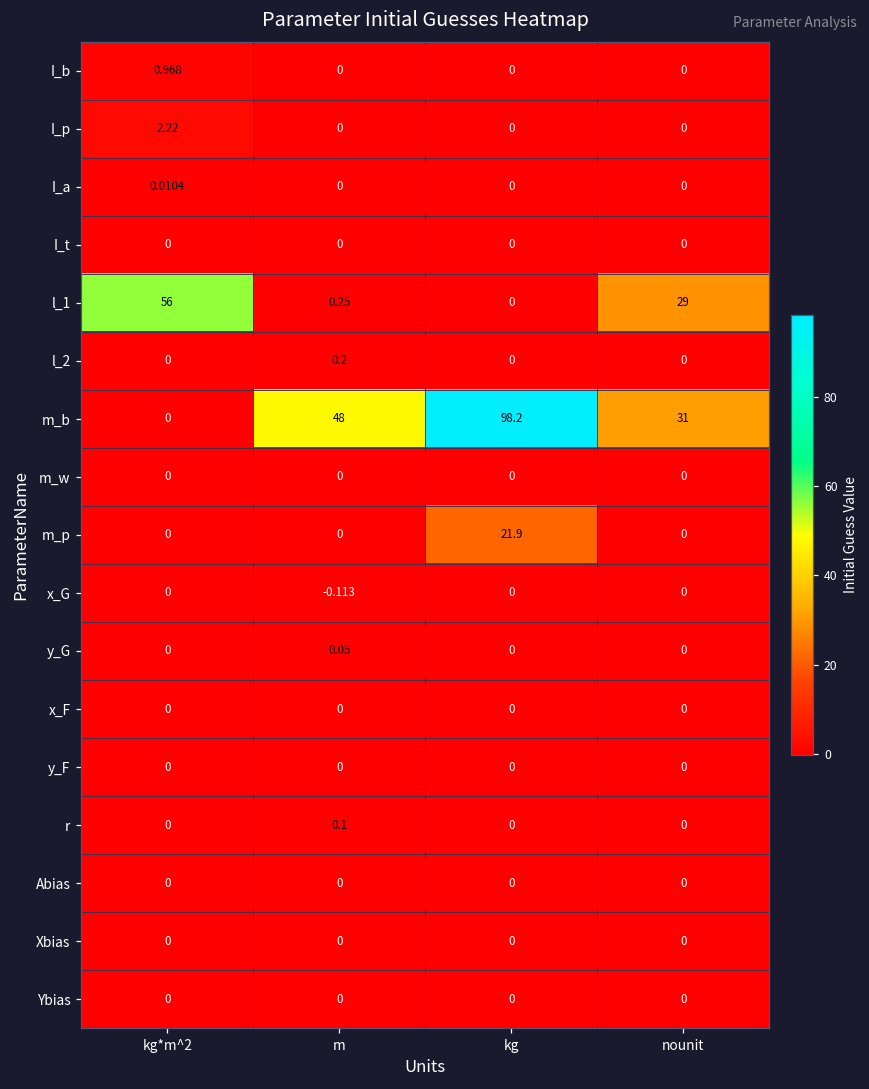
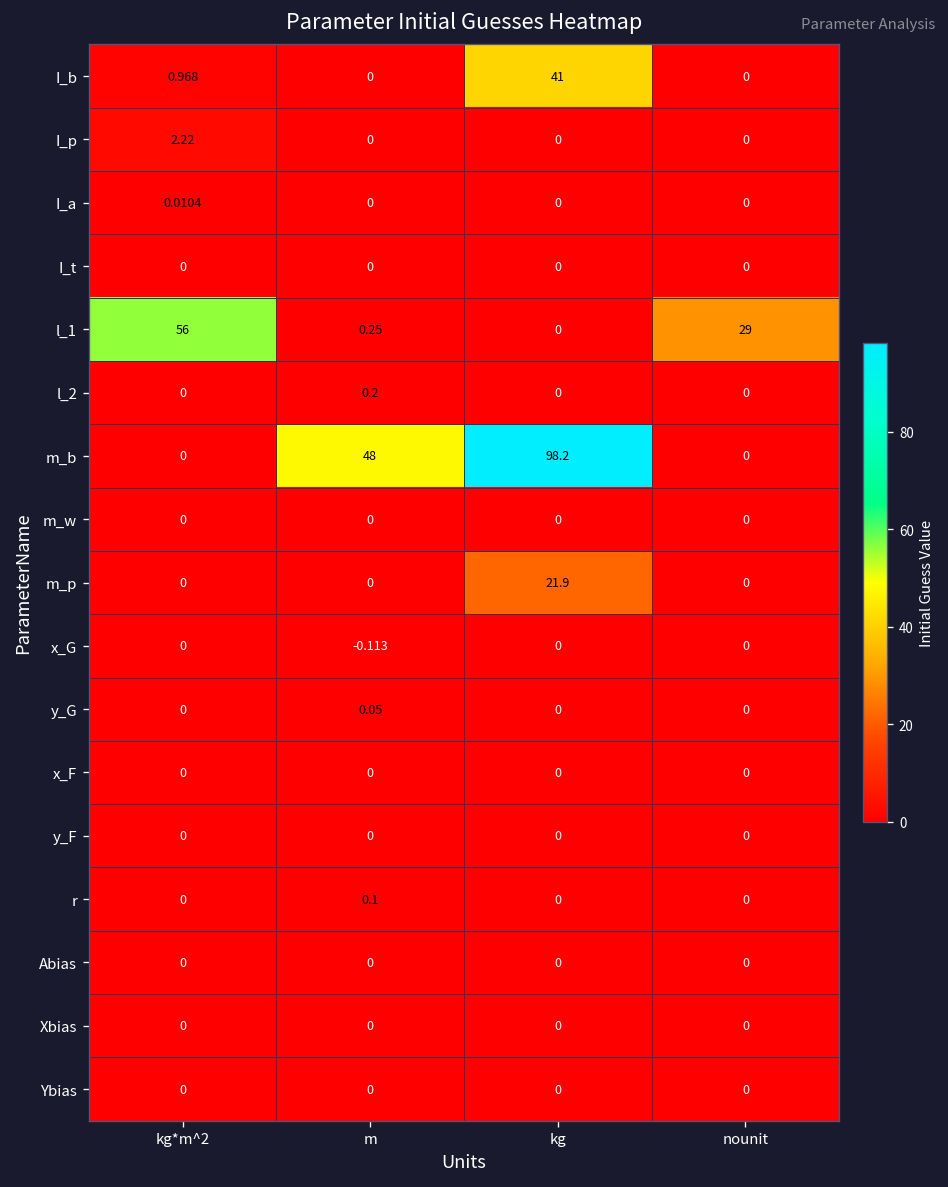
I_b, kg: 0 -> 41
m_b, nounit: 31 -> 0
